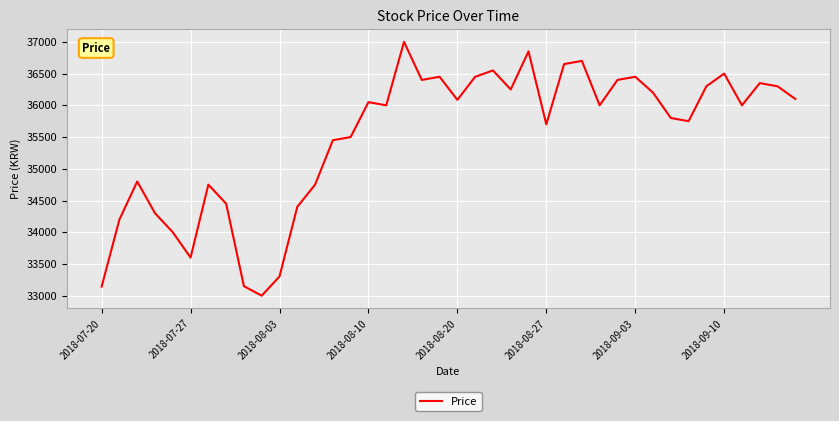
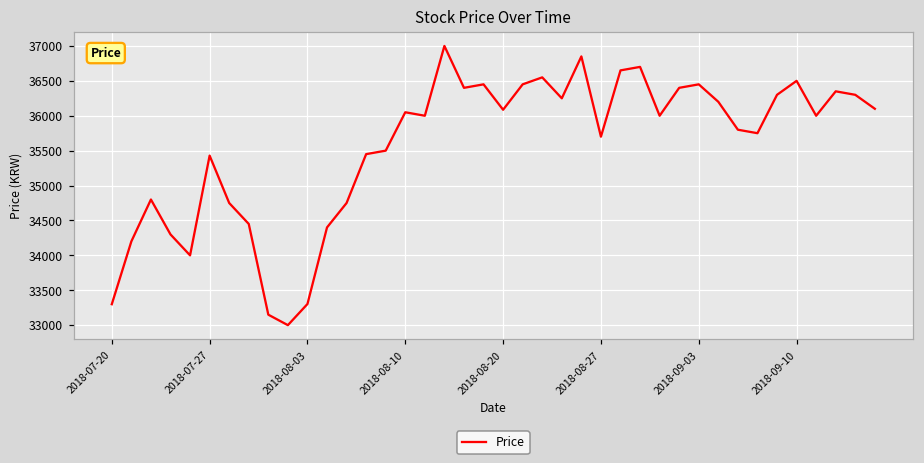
2018-07-20: 33100 -> 33300
2018-07-27: 33600 -> 35400
